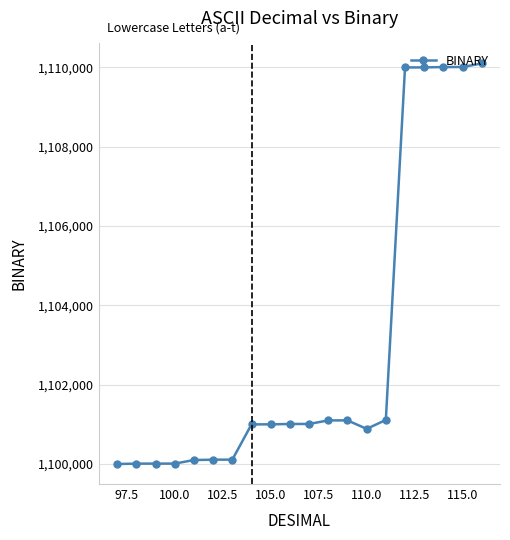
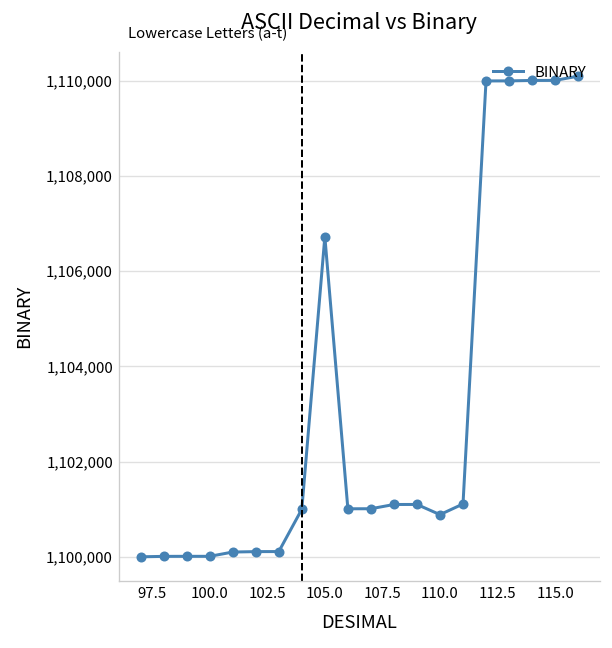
105.0: 1,101,000 -> 1,106,700
